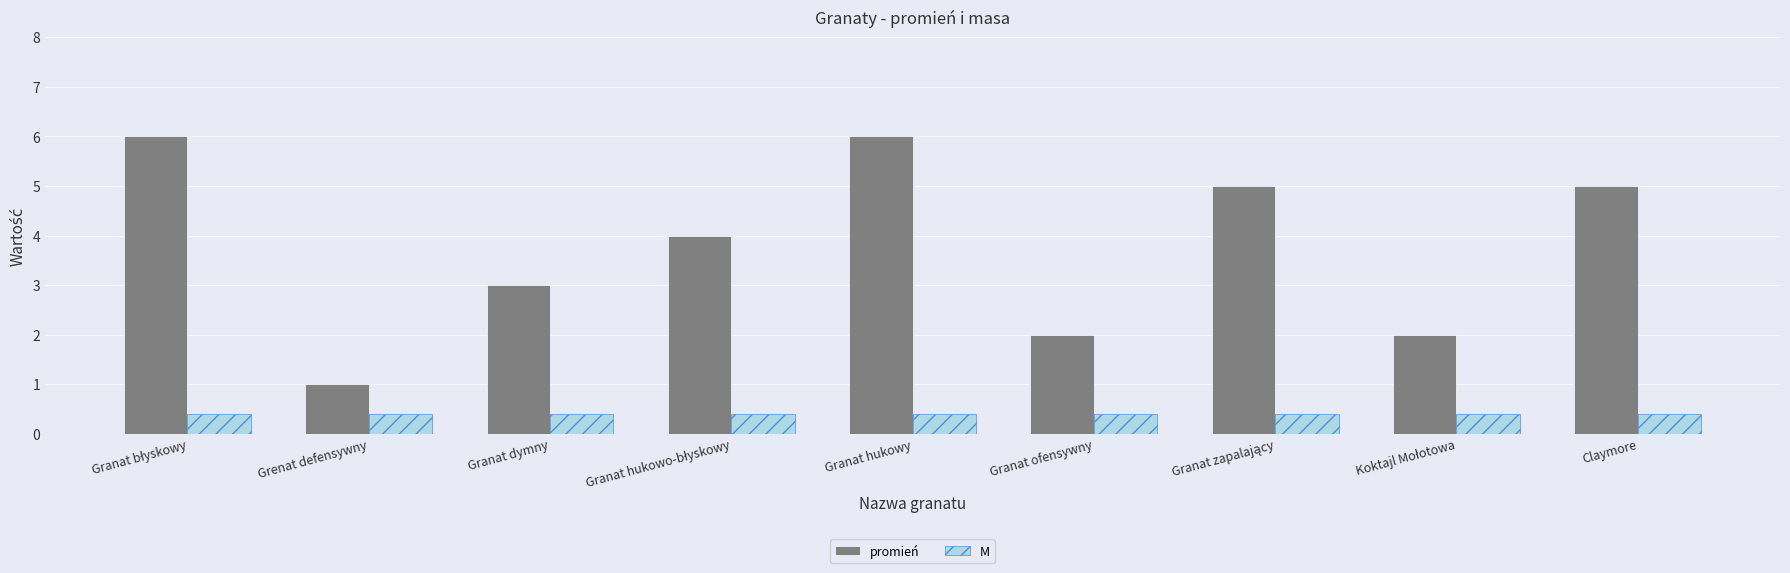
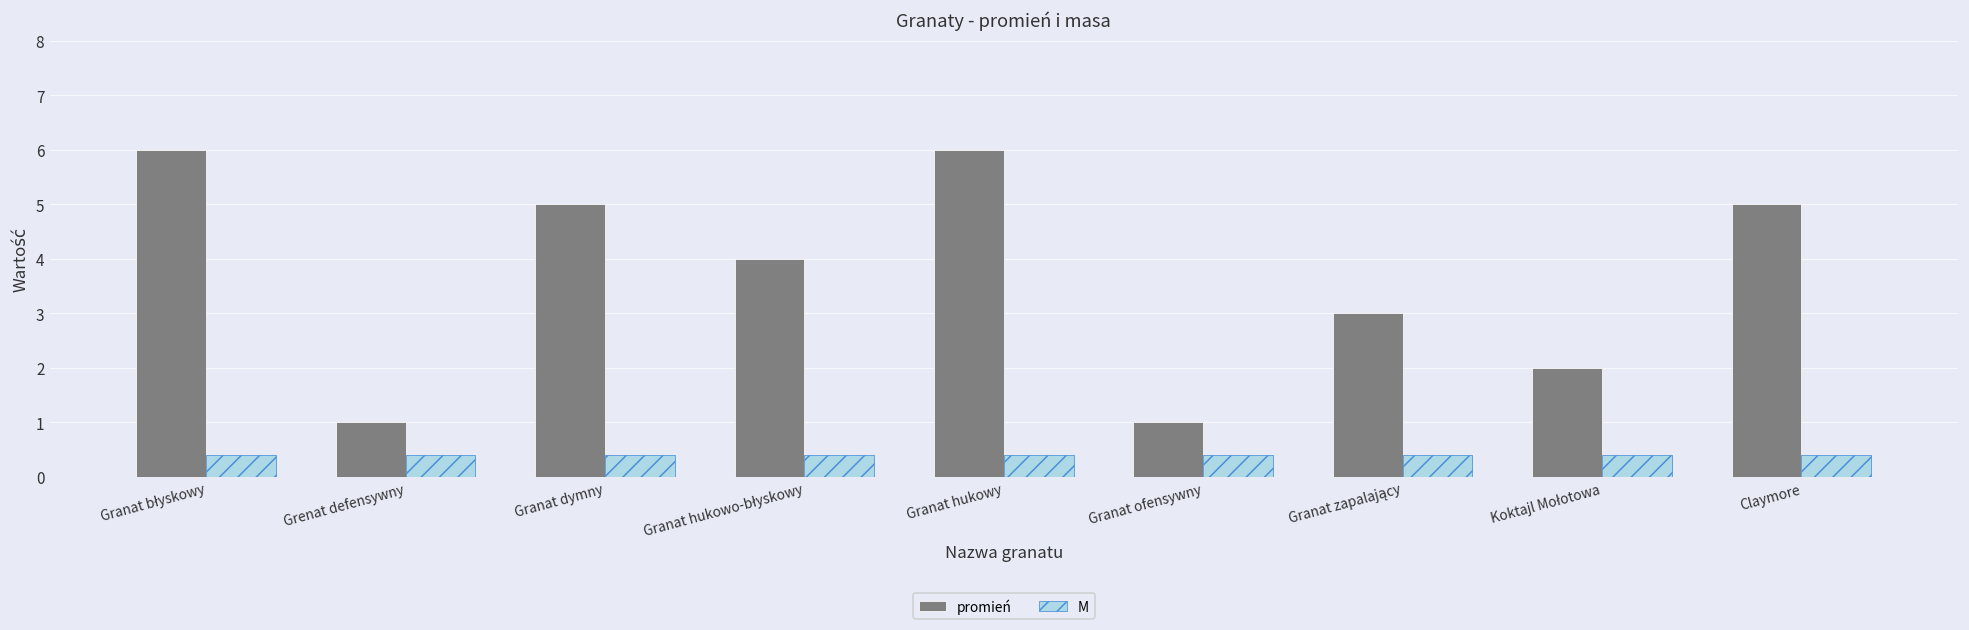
promień, Granat dymny: 3 -> 5
promień, Granat ofensywny: 2 -> 1
promień, Granat zapalający: 5 -> 3
